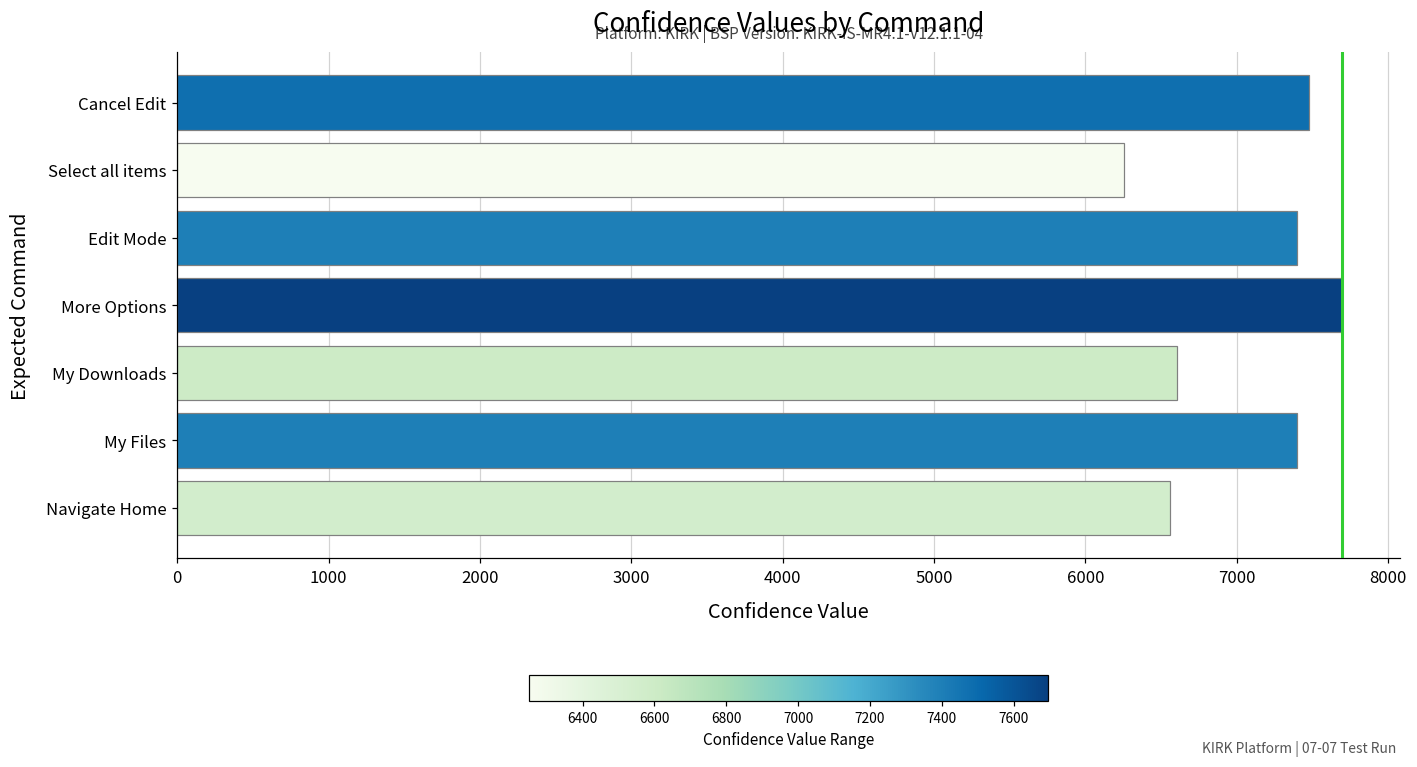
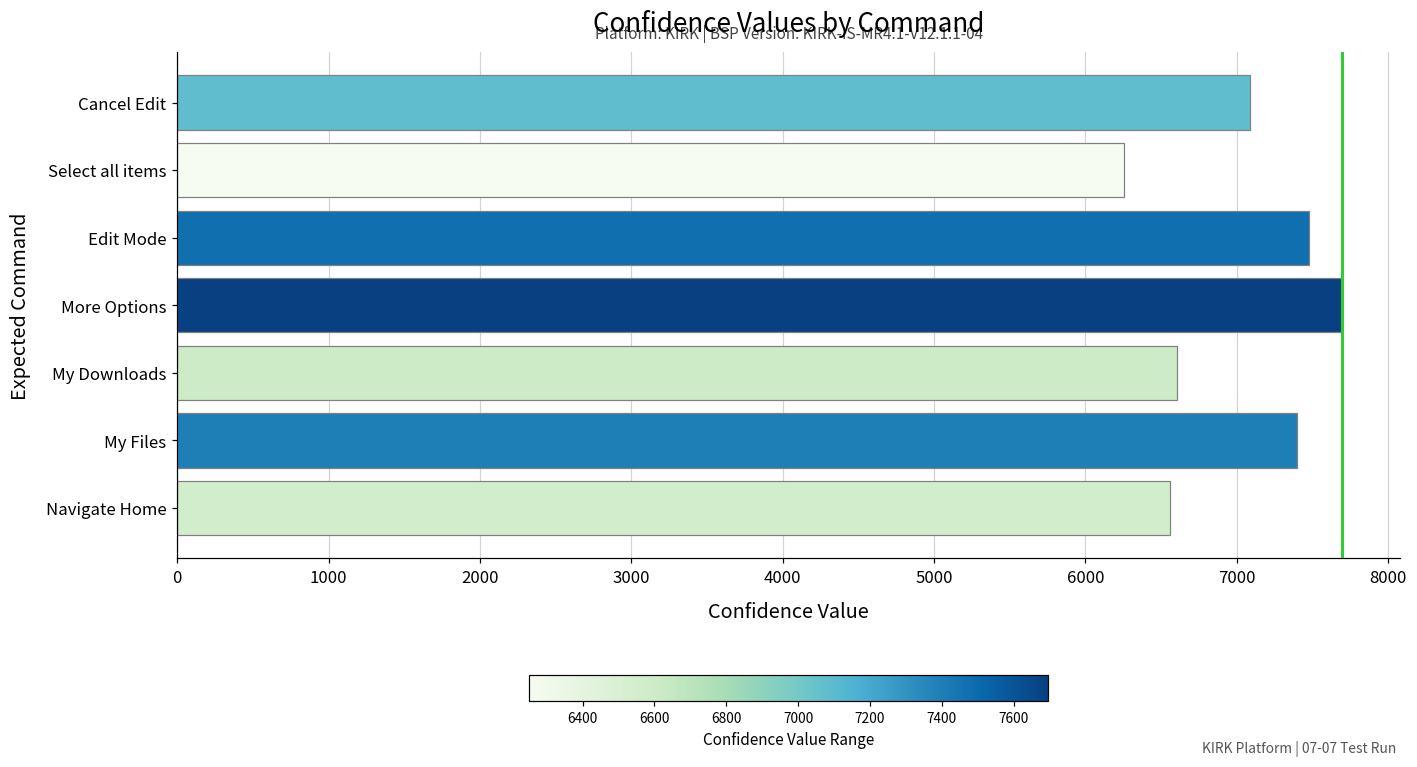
Cancel Edit: 7480 -> 7090
Edit Mode: 7400 -> 7480
